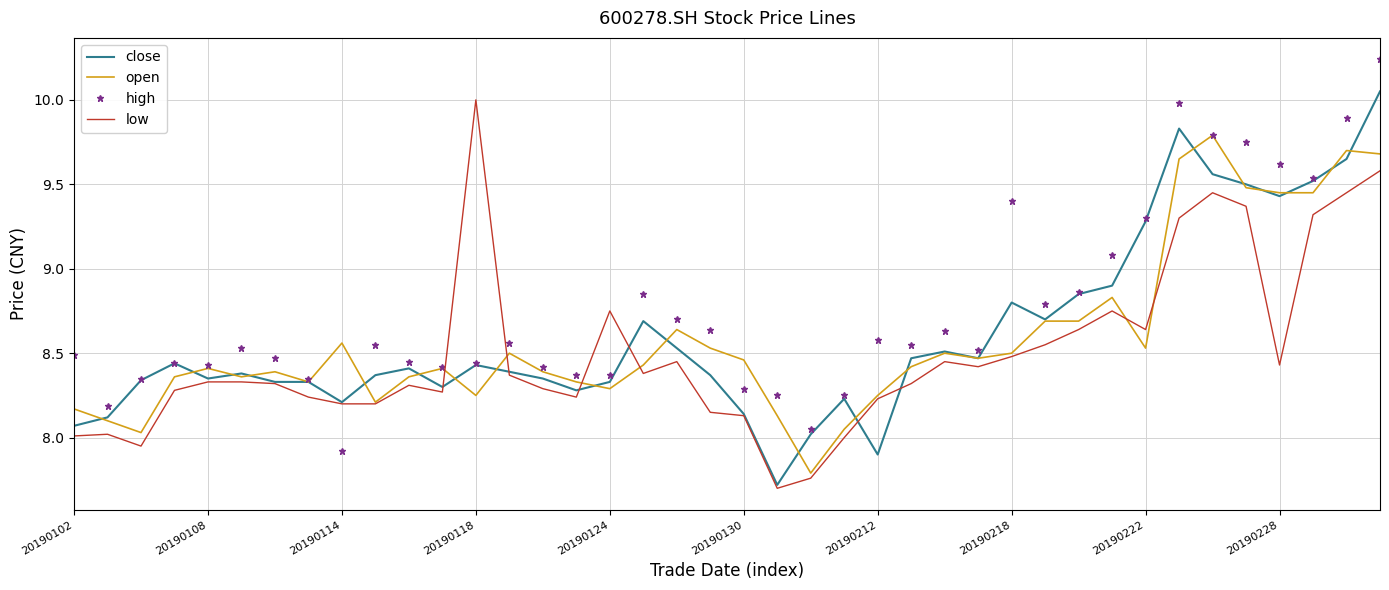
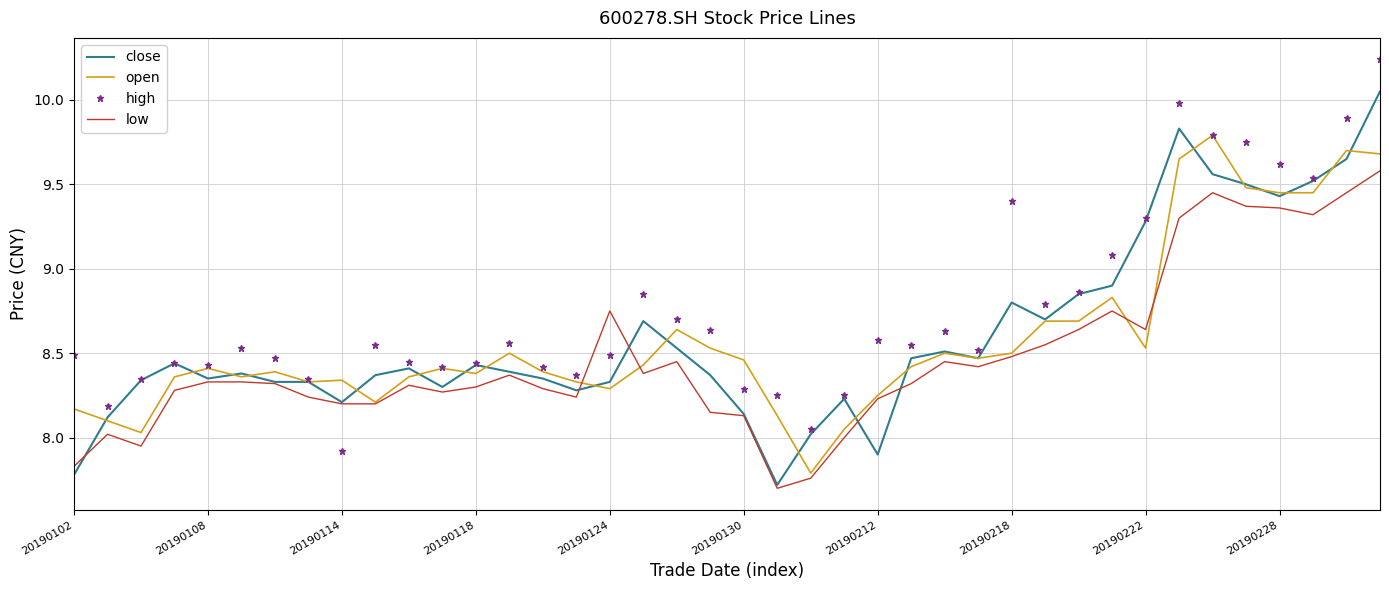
close, 20190102: 8.07 -> 7.78
low, 20190102: 8.01 -> 7.83
open, 20190114: 8.56 -> 8.34
open, 20190118: 8.25 -> 8.38
low, 20190118: 10.0 -> 8.3
high, 20190124: 8.37 -> 8.49
low, 20190228: 8.43 -> 9.36
